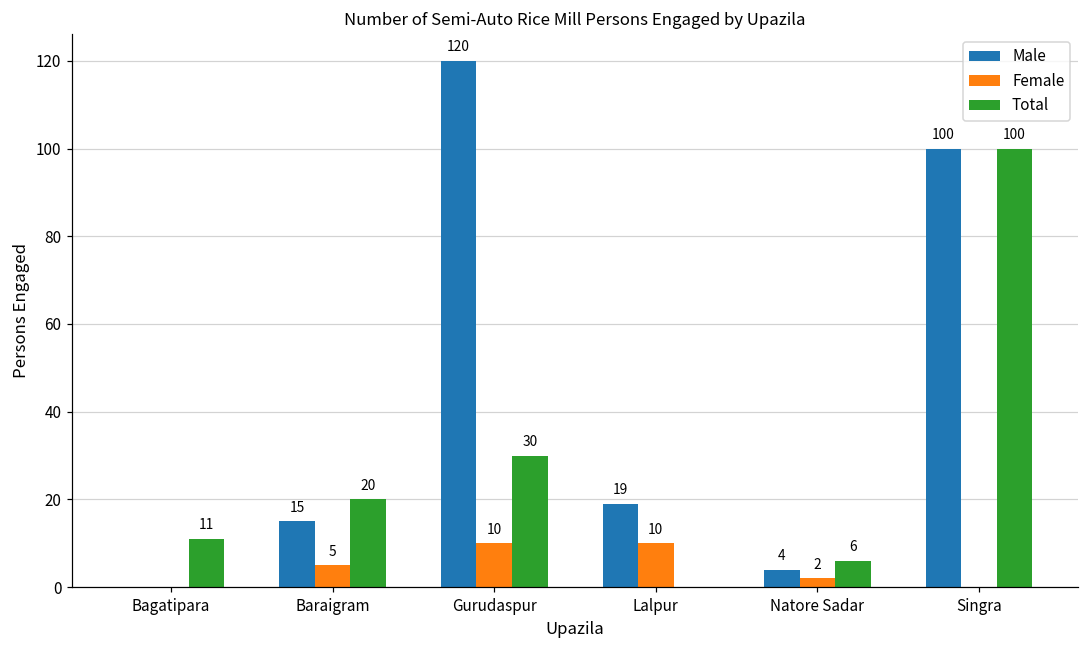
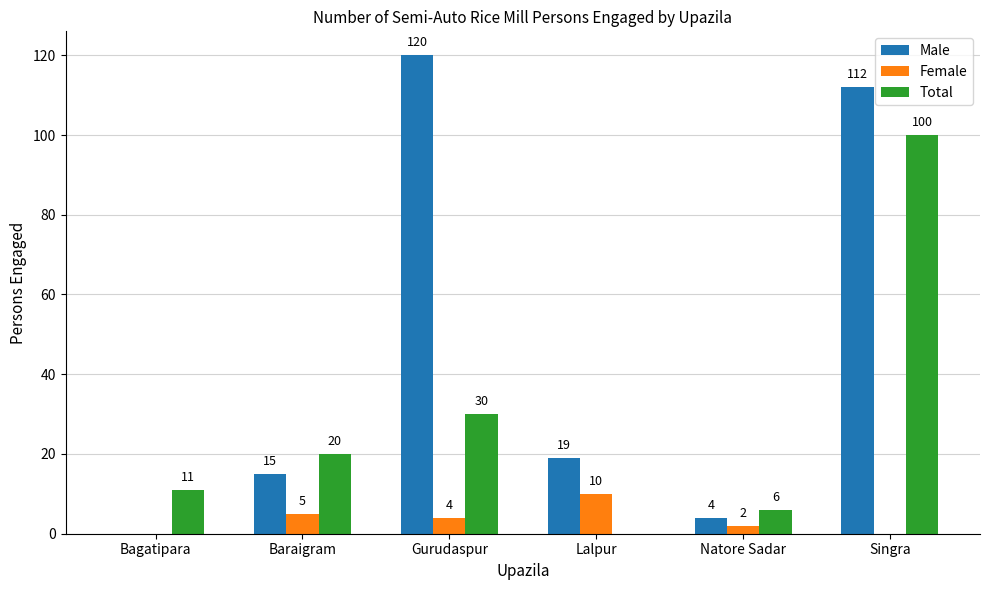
Female, Gurudaspur: 10 -> 4
Male, Singra: 100 -> 112
